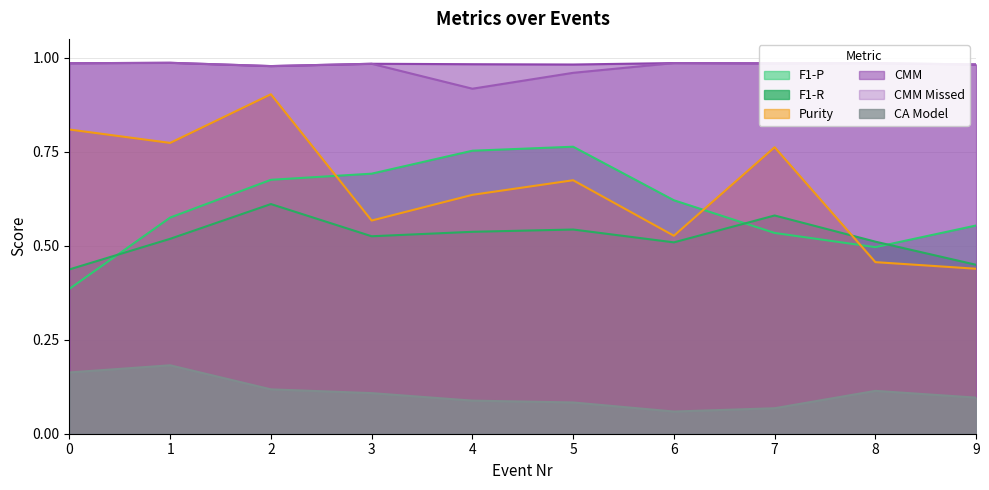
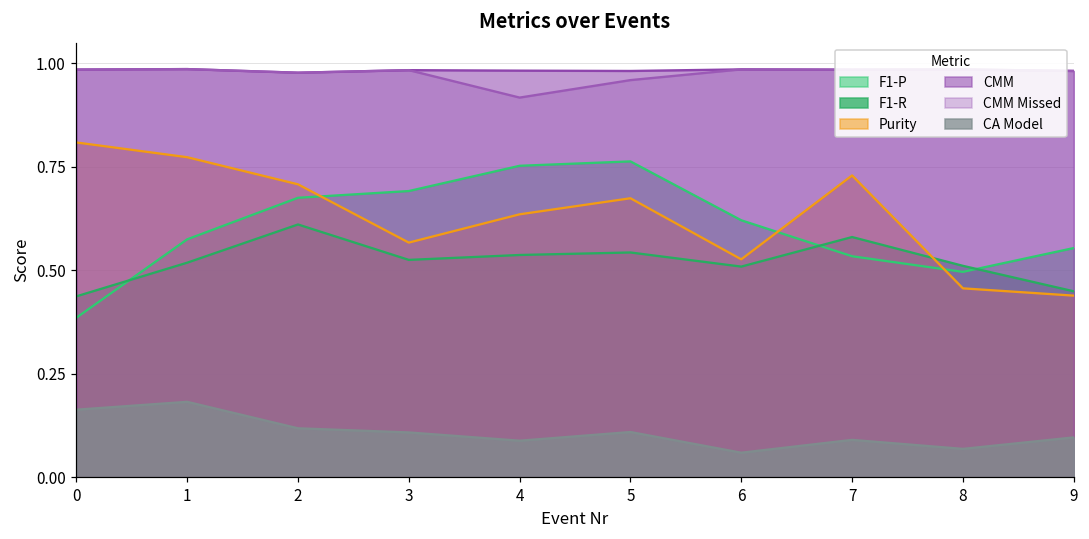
Purity, 2: 0.90 -> 0.71
CA Model, 5: 0.08 -> 0.11
Purity, 7: 0.76 -> 0.73
CA Model, 7: 0.07 -> 0.09
CA Model, 8: 0.11 -> 0.07
